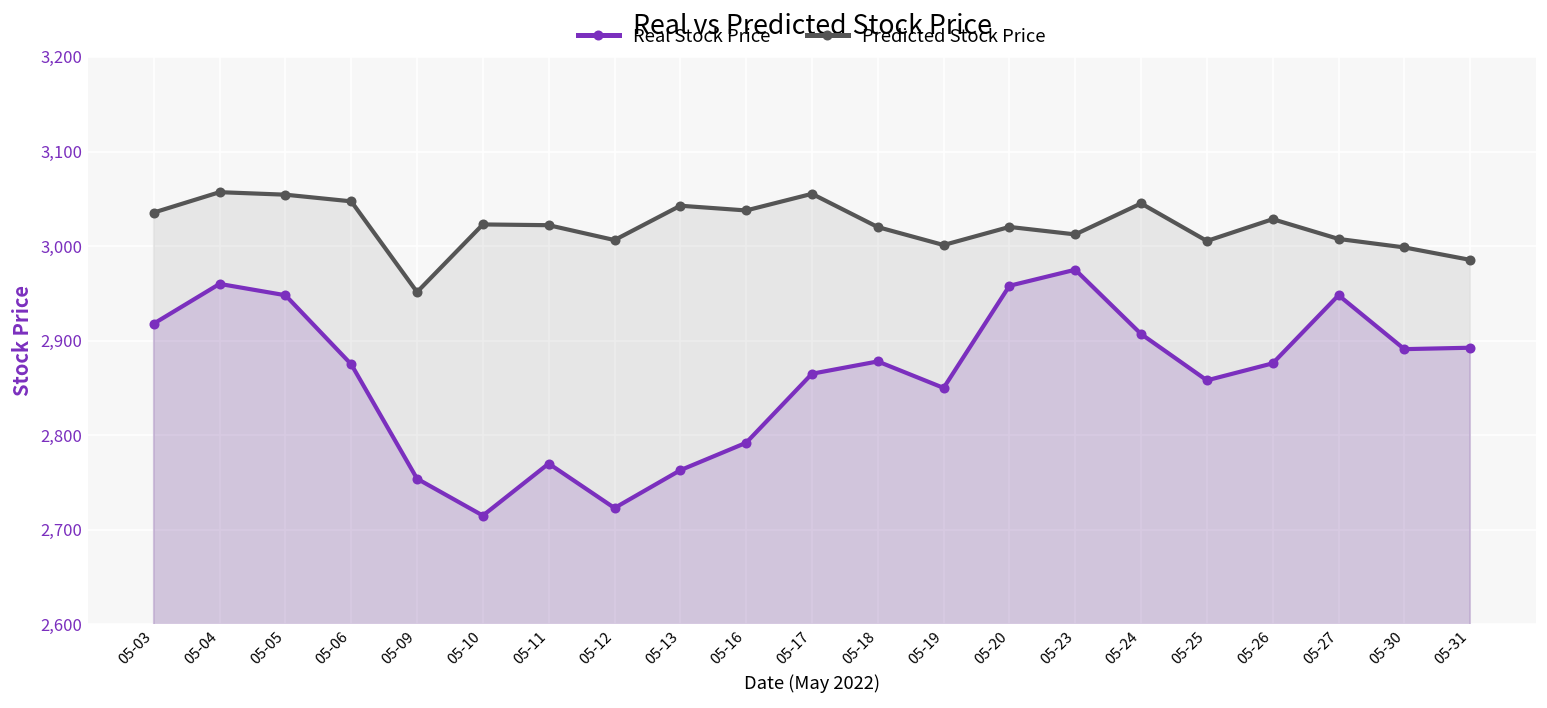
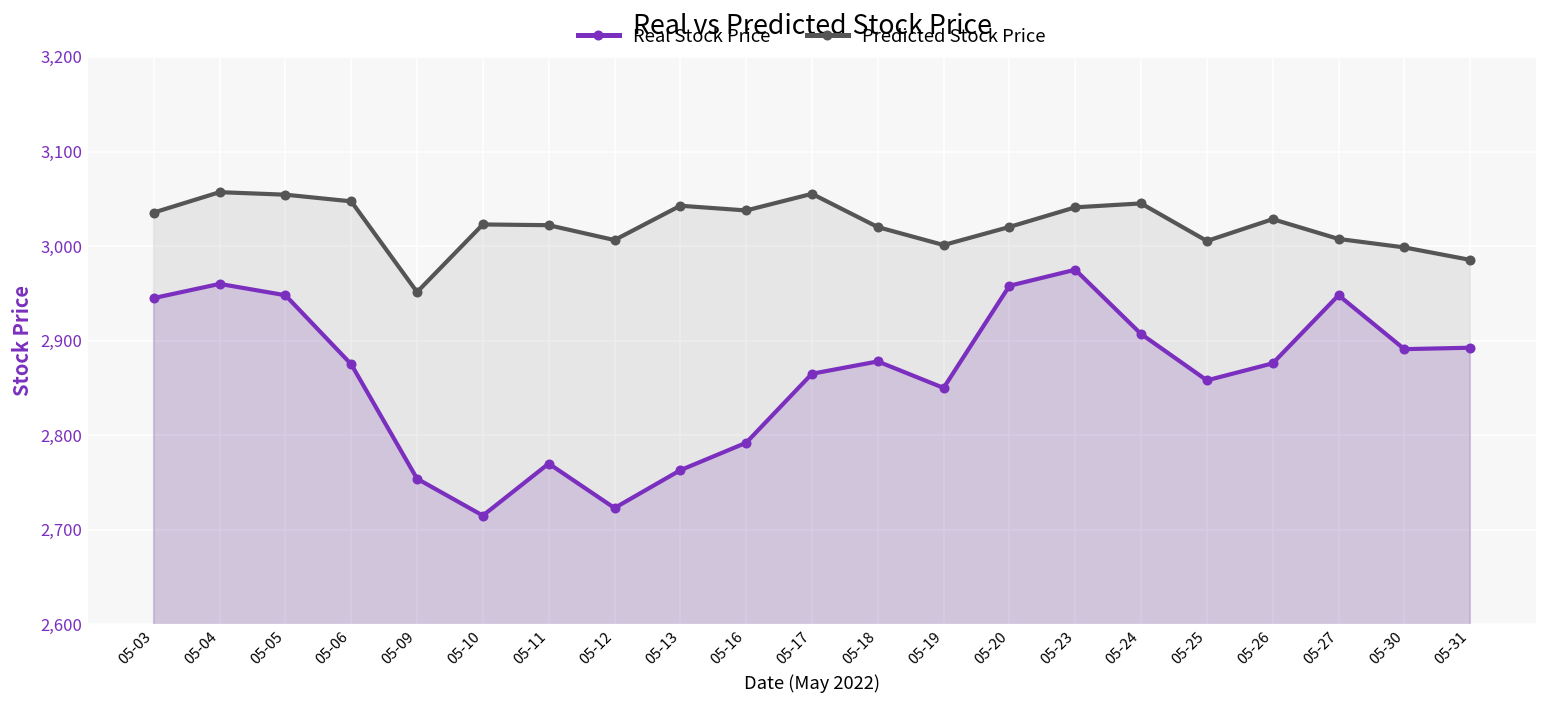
Real Stock Price, 05-03: 2,920 -> 2,950
Predicted Stock Price, 05-23: 3,010 -> 3,040
